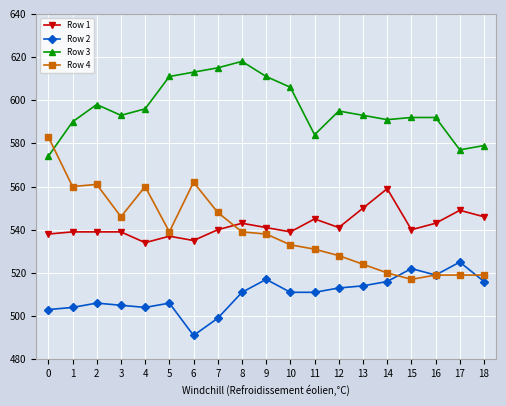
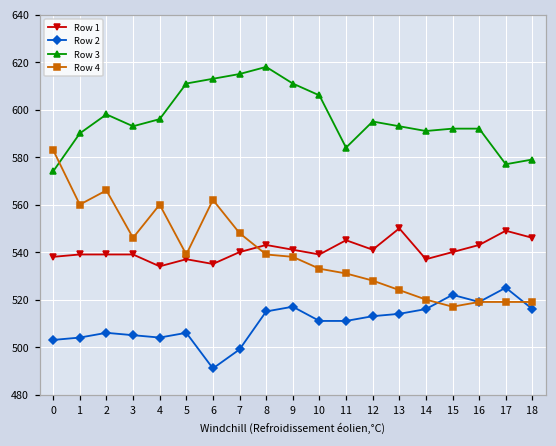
Row 4, 2: 561 -> 566
Row 2, 8: 511 -> 515
Row 1, 14: 559 -> 537
